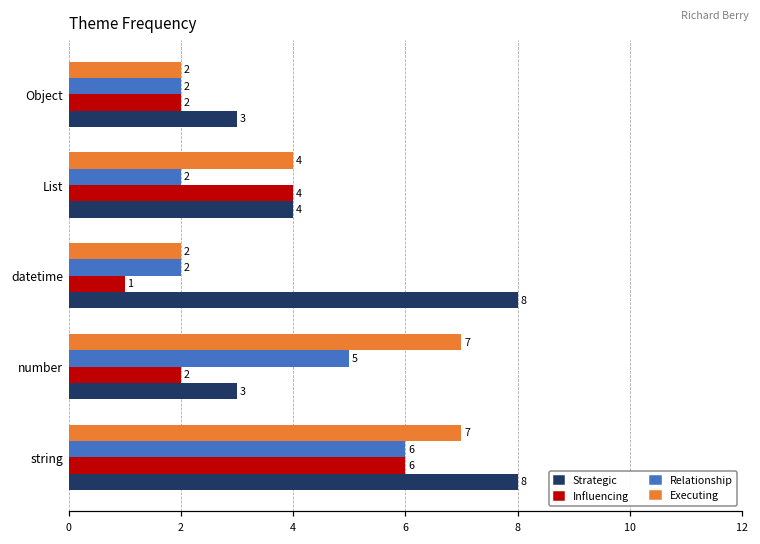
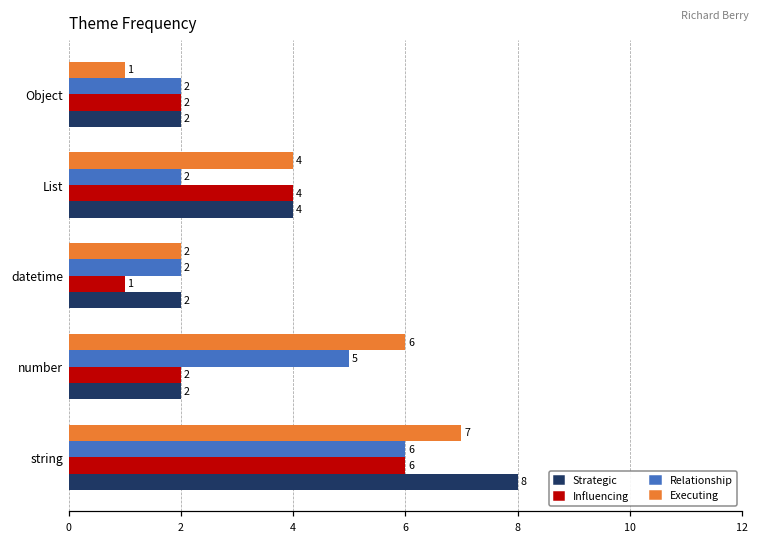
Executing, Object: 2 -> 1
Strategic, Object: 3 -> 2
Strategic, datetime: 8 -> 2
Executing, number: 7 -> 6
Strategic, number: 3 -> 2
